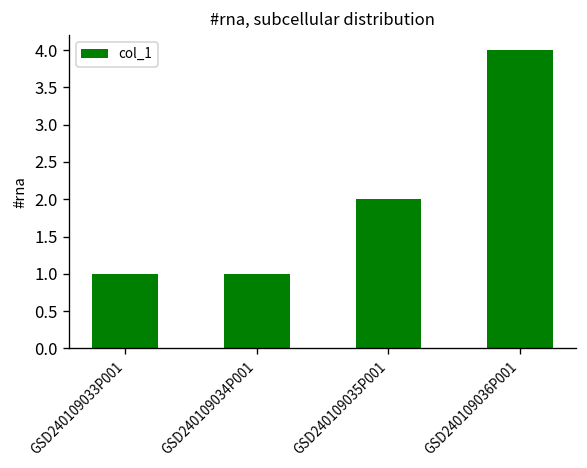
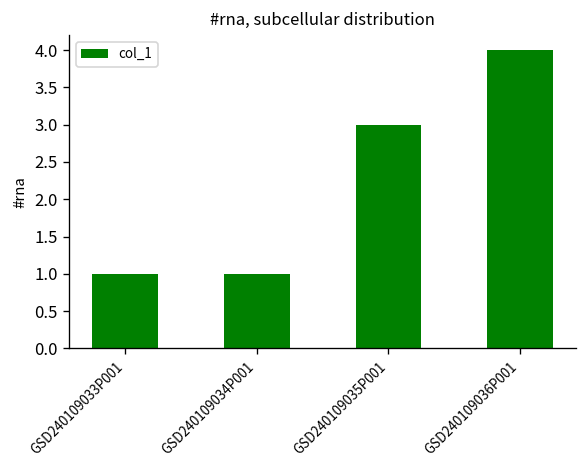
GSD240109035P001: 2 -> 3
